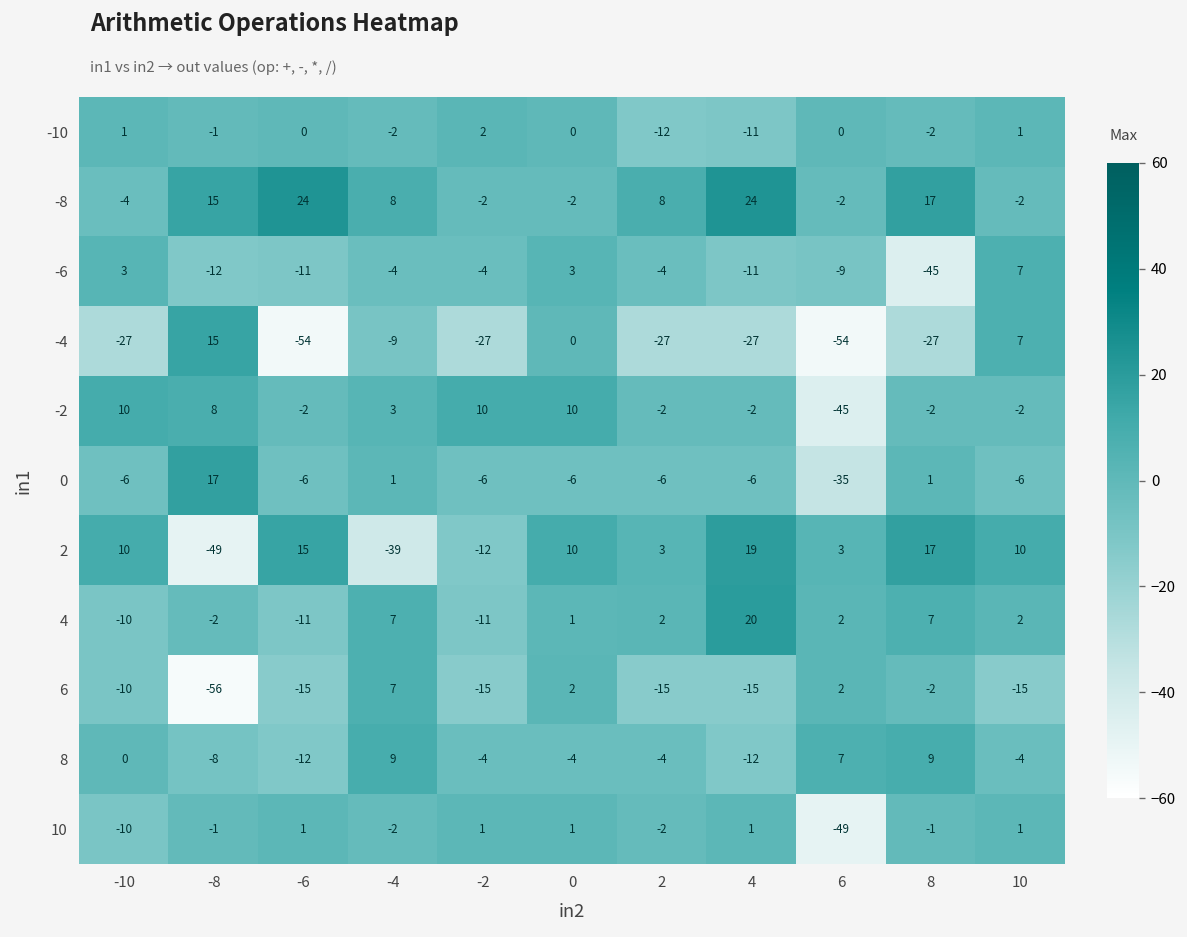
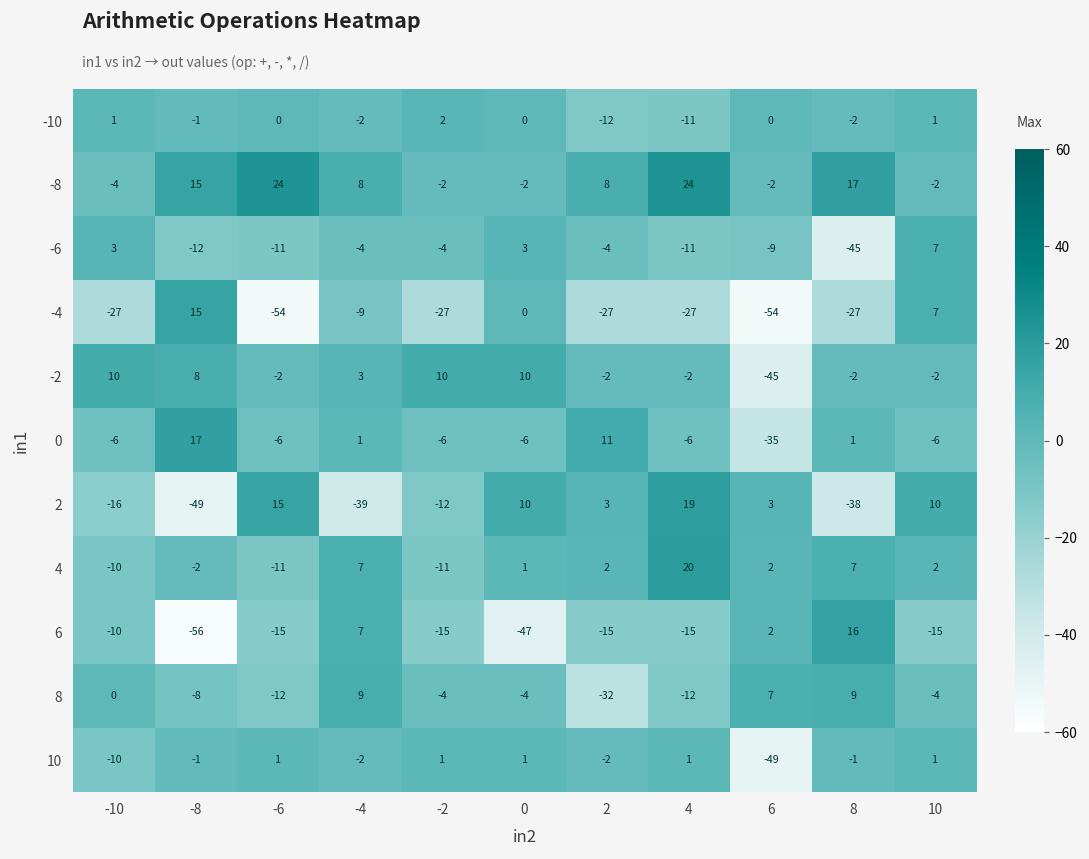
0, 2: -6 -> 11
2, -10: 10 -> -16
2, 8: 17 -> -38
6, 0: 2 -> -47
6, 8: -2 -> 16
8, 2: -4 -> -32
